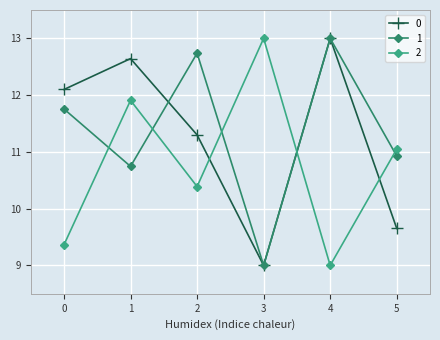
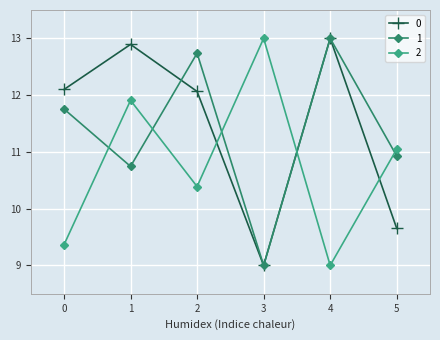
0, 1: 12.6 -> 12.9
0, 2: 11.3 -> 12.1
